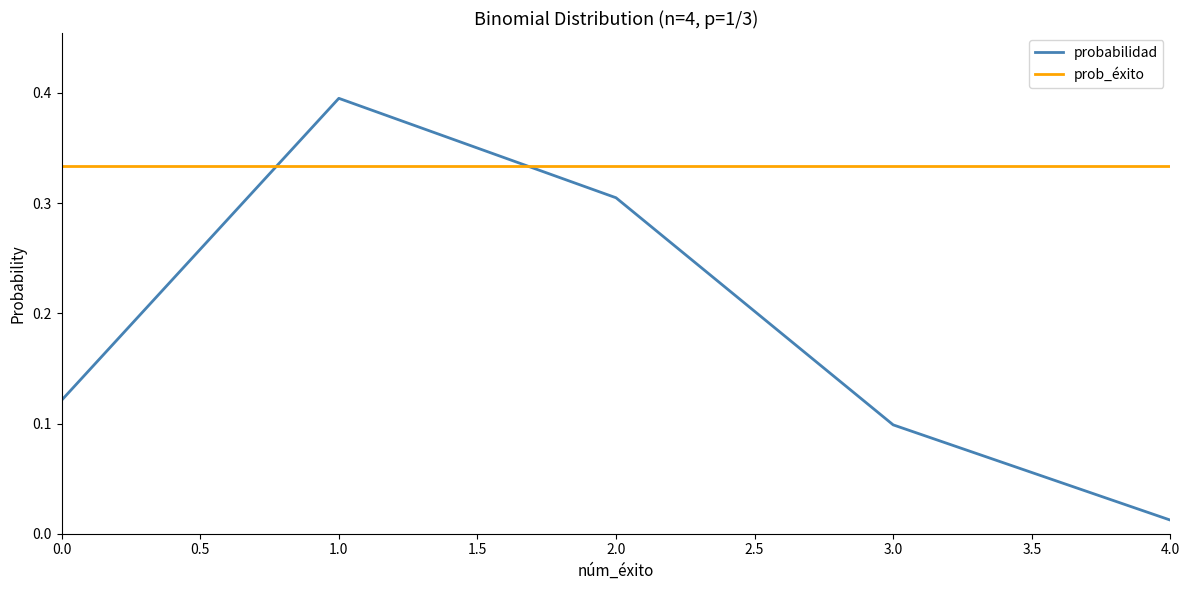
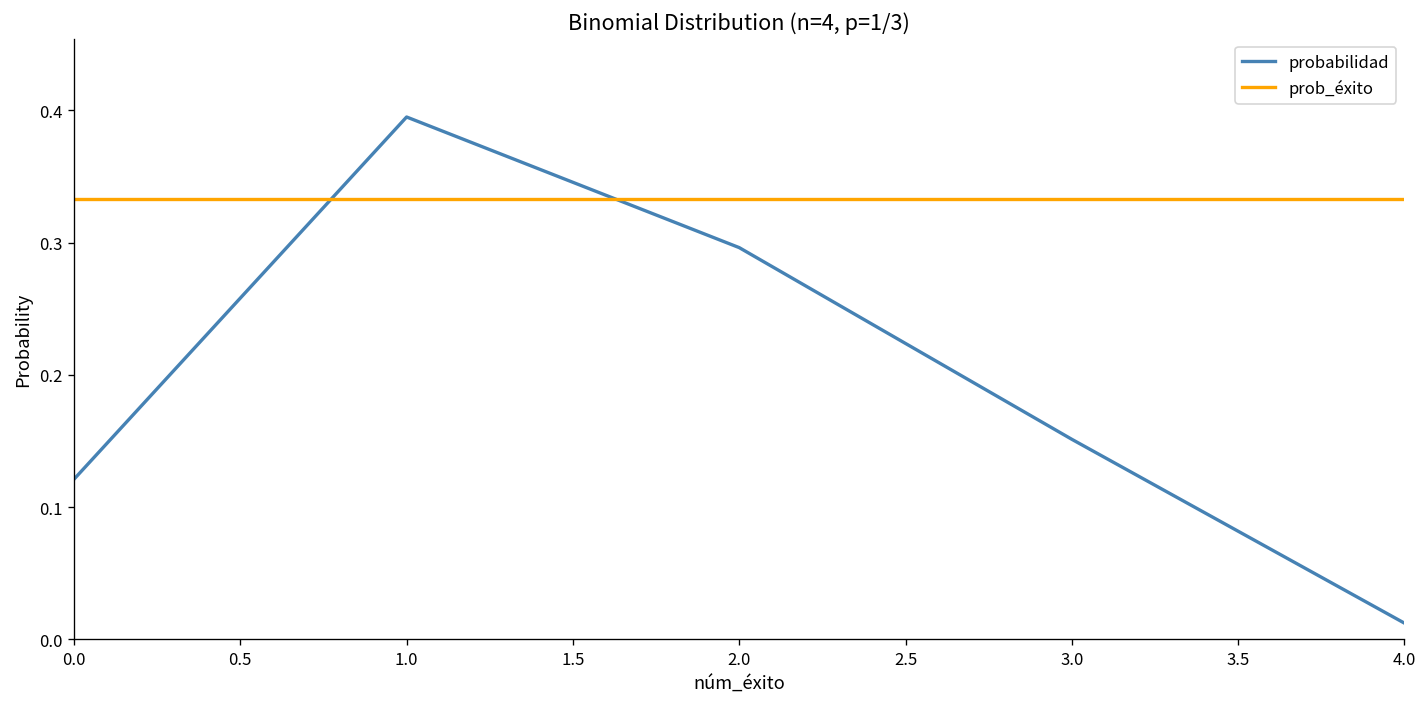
probabilidad, 2.0: 0.305 -> 0.296
probabilidad, 3.0: 0.099 -> 0.151
